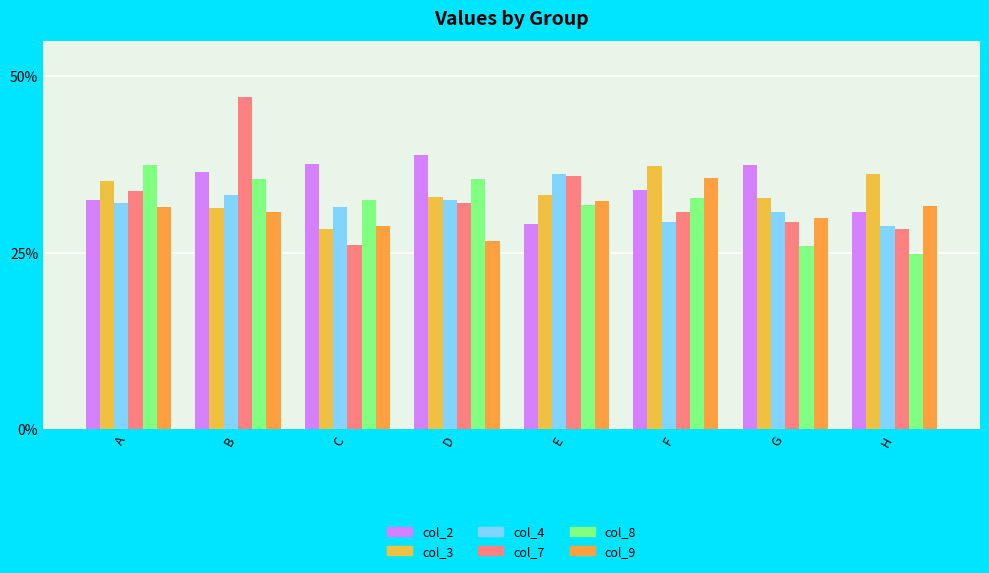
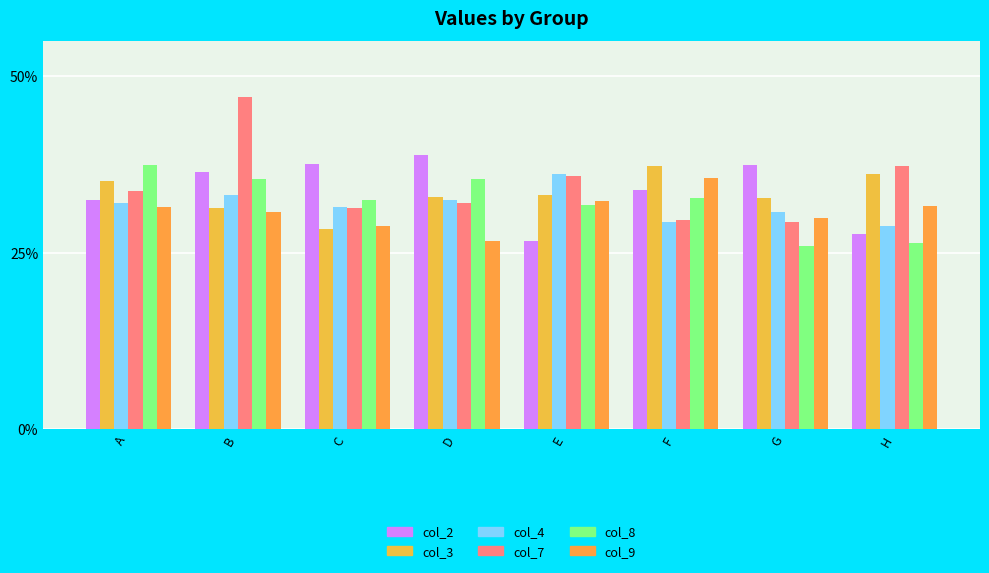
col_7, C: 26% -> 31%
col_2, E: 29% -> 27%
col_7, F: 31% -> 30%
col_2, H: 31% -> 28%
col_7, H: 28% -> 37%
col_8, H: 25% -> 26%
